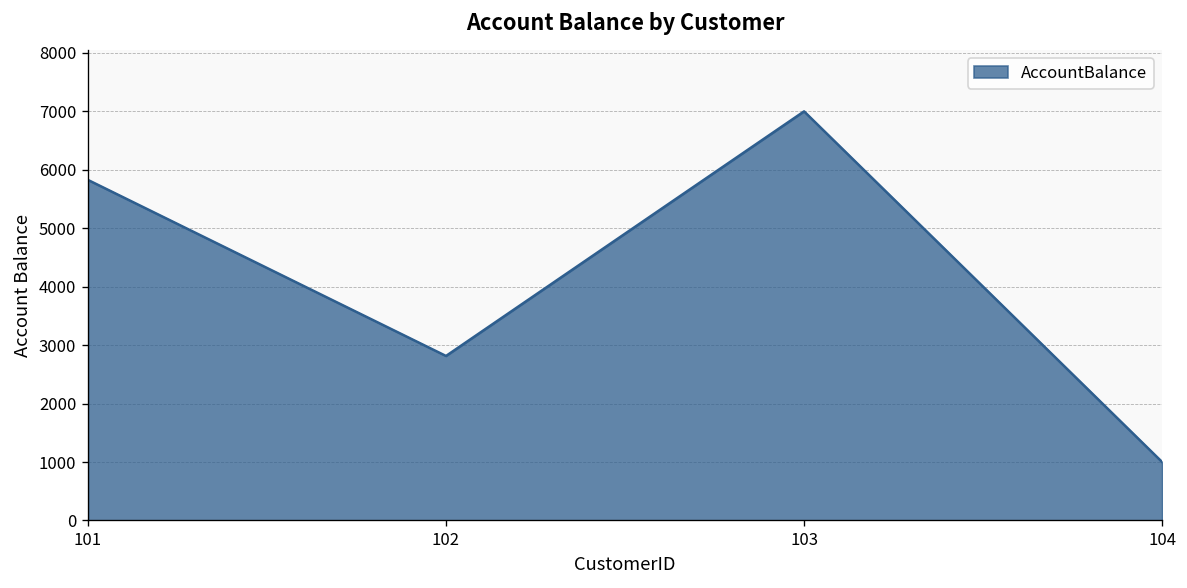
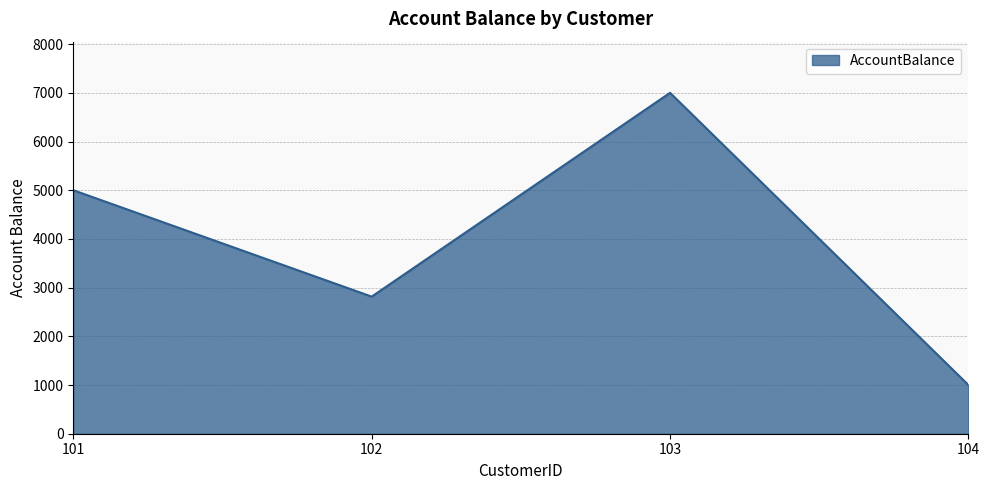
101: 5800 -> 5000
